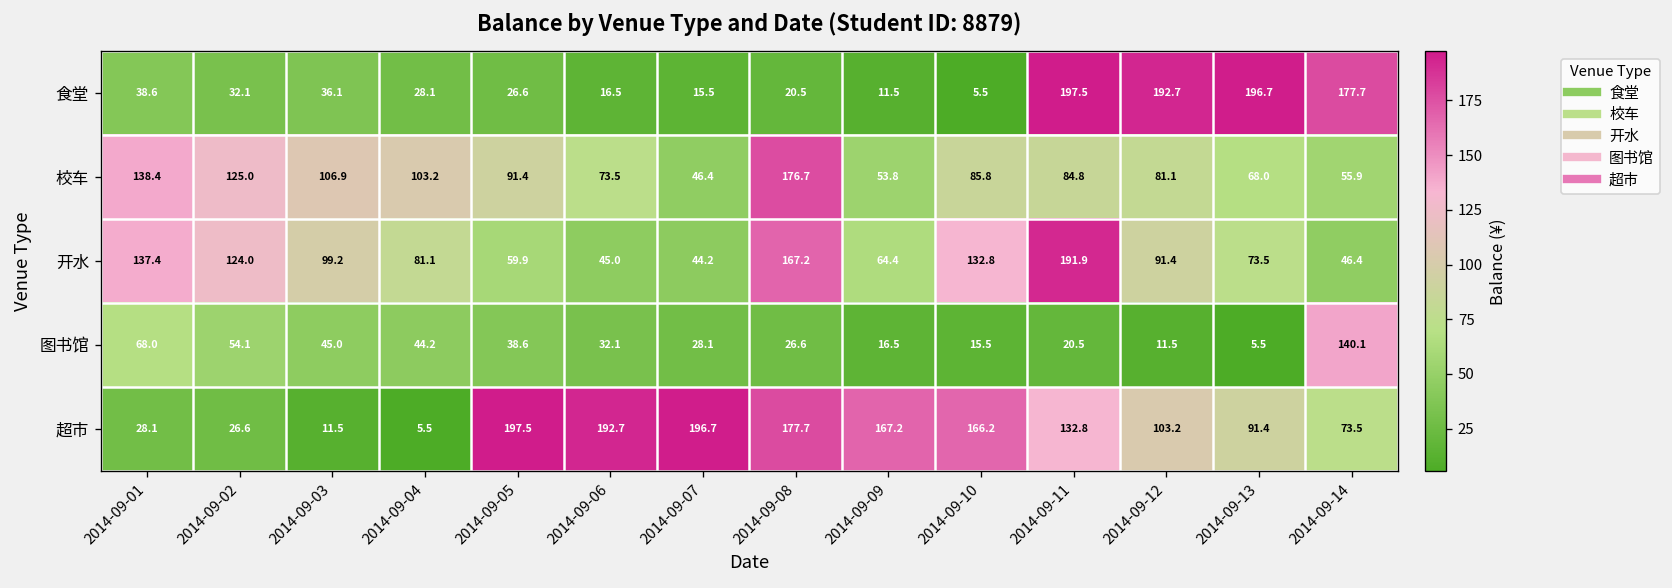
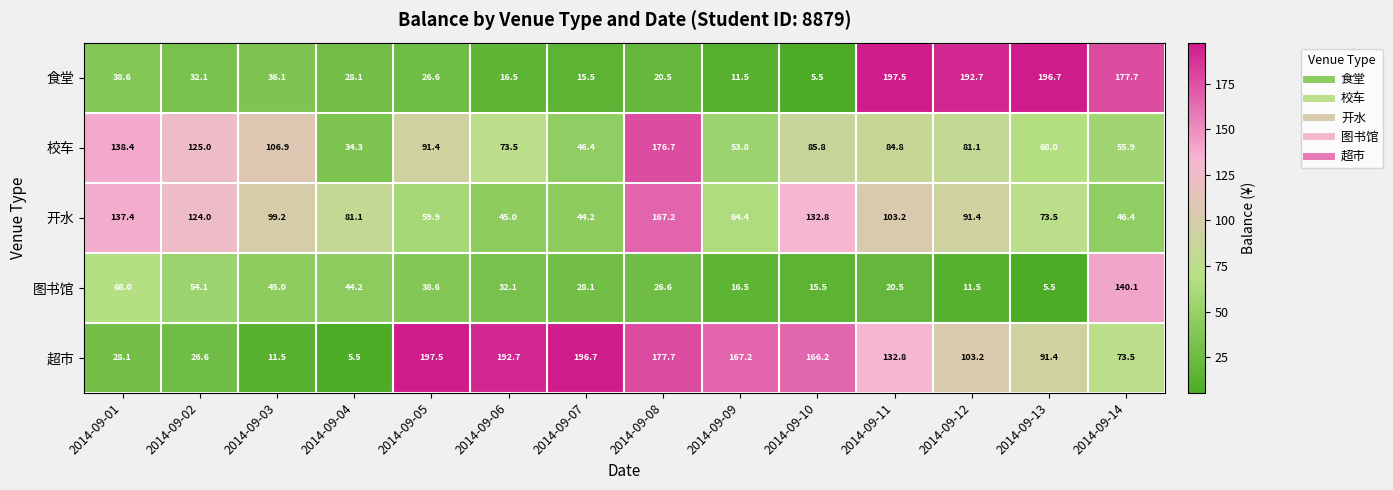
校车, 2014-09-04: 103.2 -> 34.3
开水, 2014-09-11: 191.9 -> 103.2
